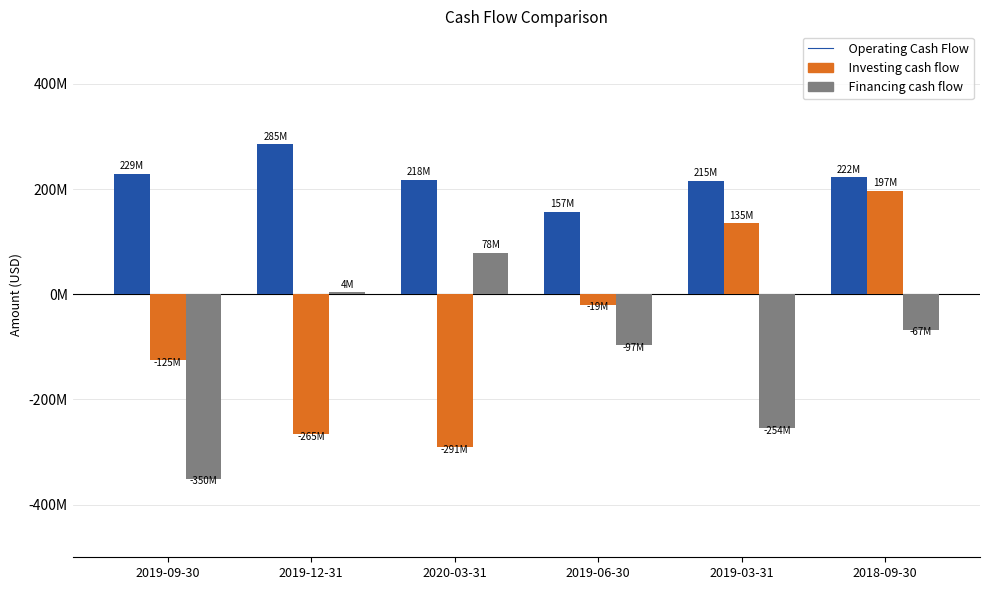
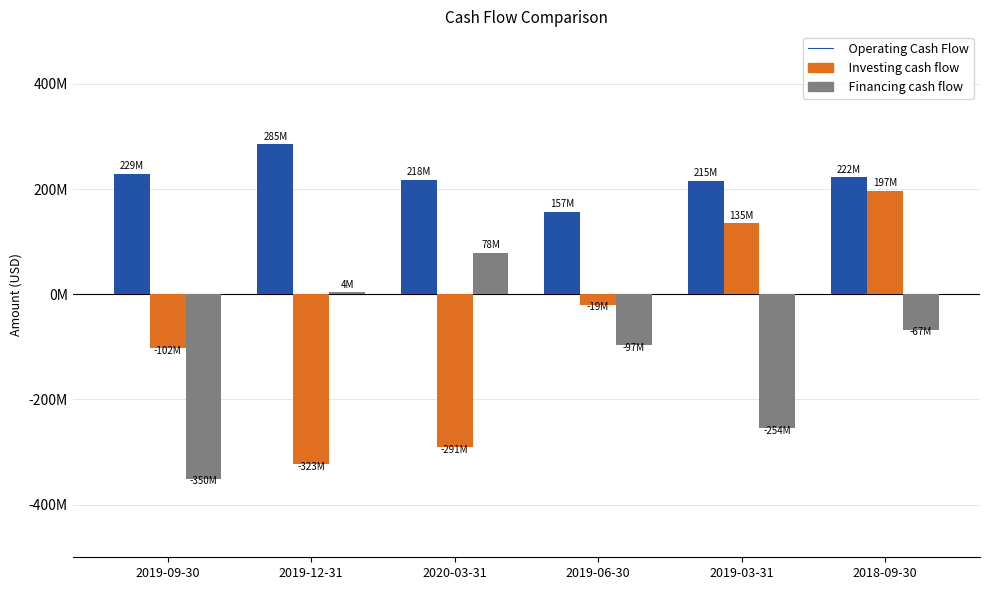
Investing cash flow, 2019-09-30: -125M -> -102M
Investing cash flow, 2019-12-31: -265M -> -323M
